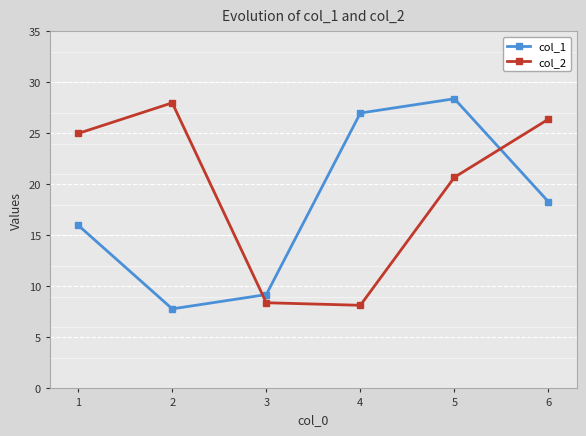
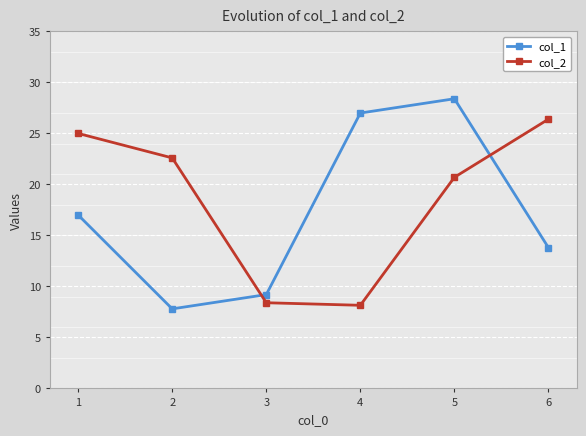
col_1, 1: 16 -> 17
col_2, 2: 28.0 -> 22.6
col_1, 6: 18.3 -> 13.8
